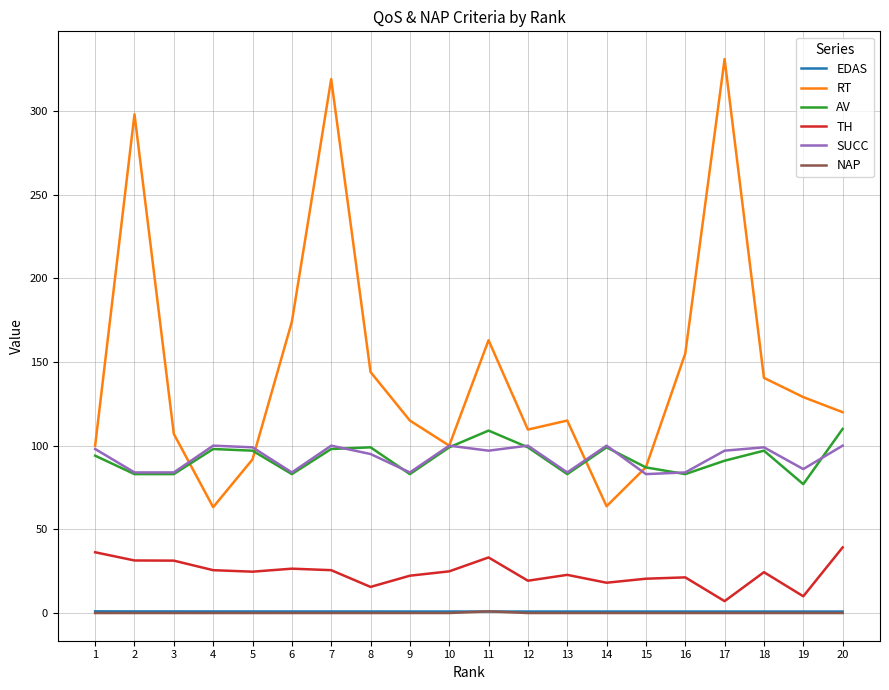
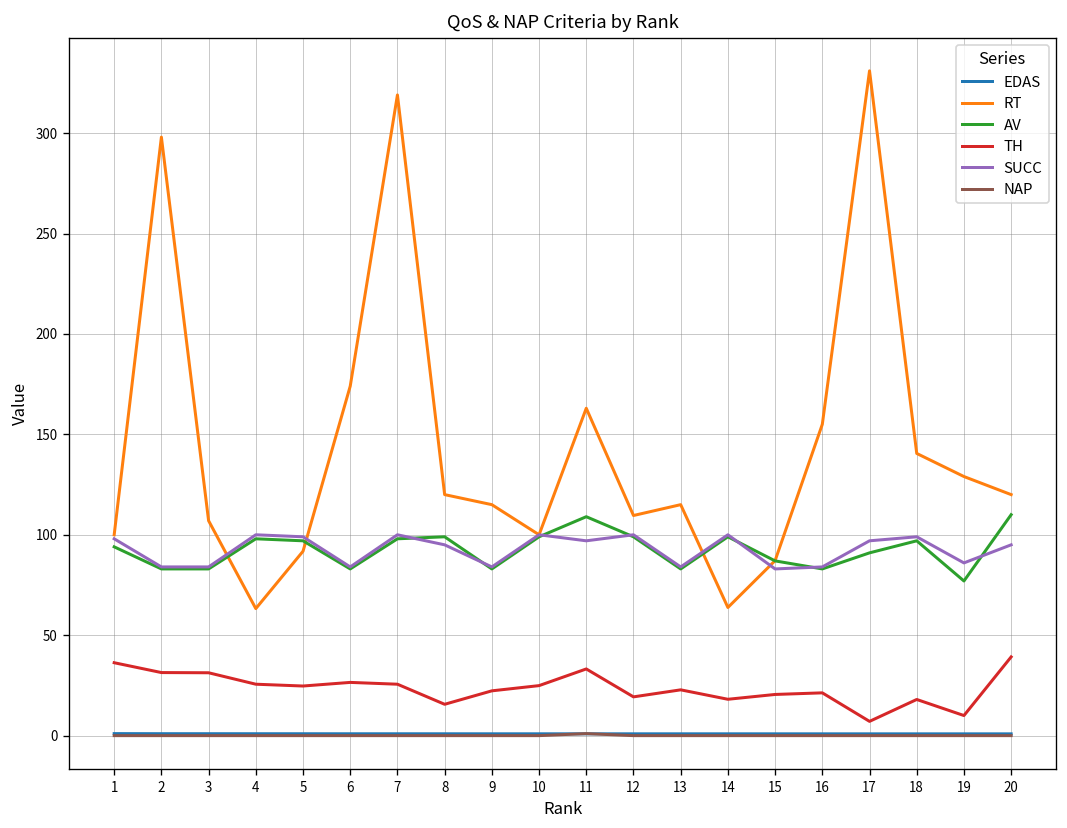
RT, 8: 144 -> 120
TH, 18: 24 -> 18
SUCC, 20: 100 -> 95
